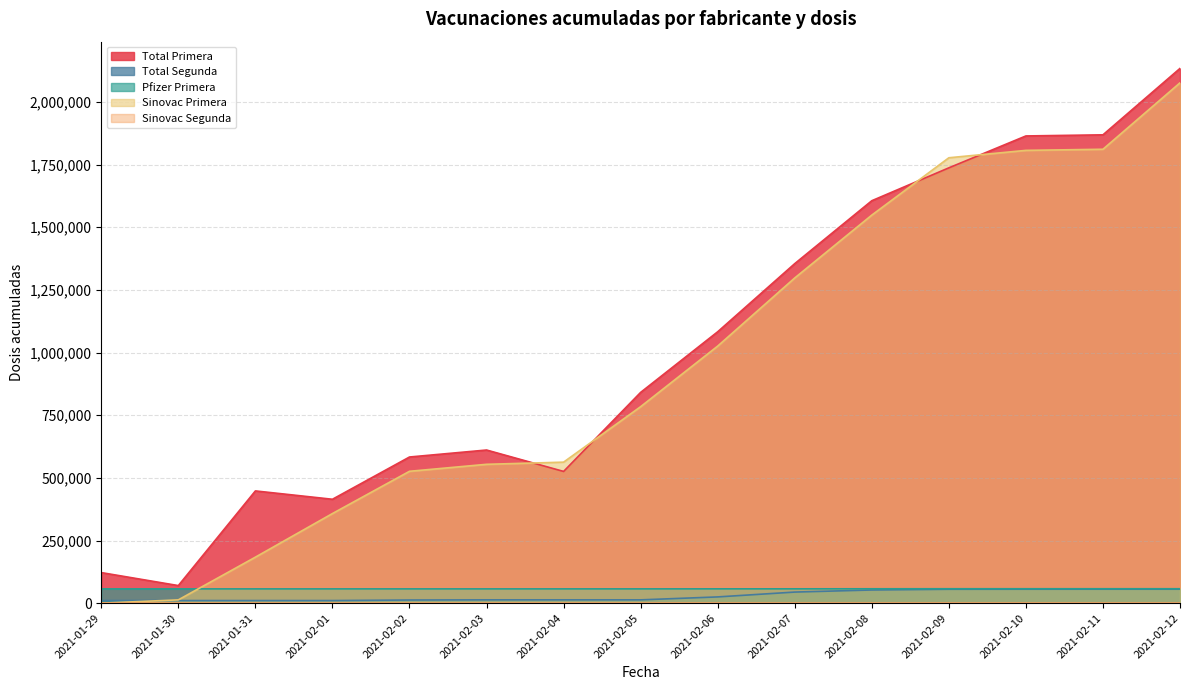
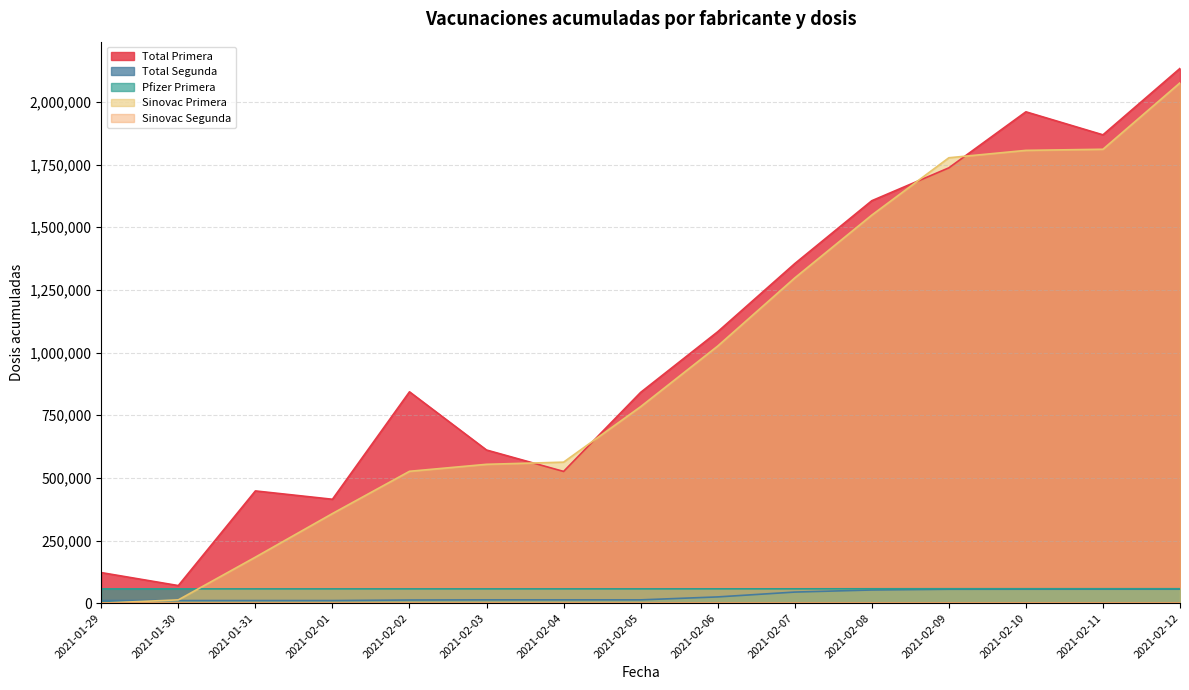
Total Primera, 2021-02-02: 580,000 -> 840,000
Total Primera, 2021-02-10: 1,860,000 -> 1,960,000
